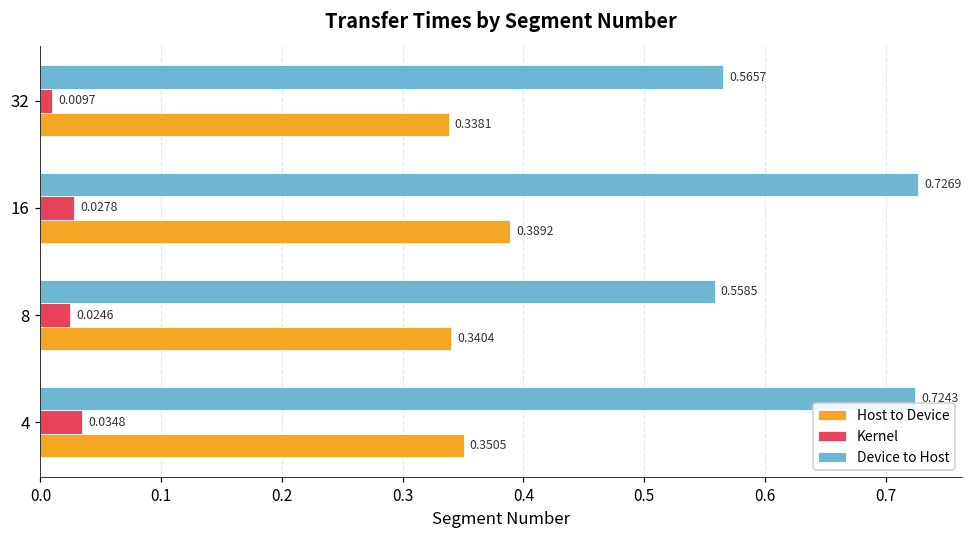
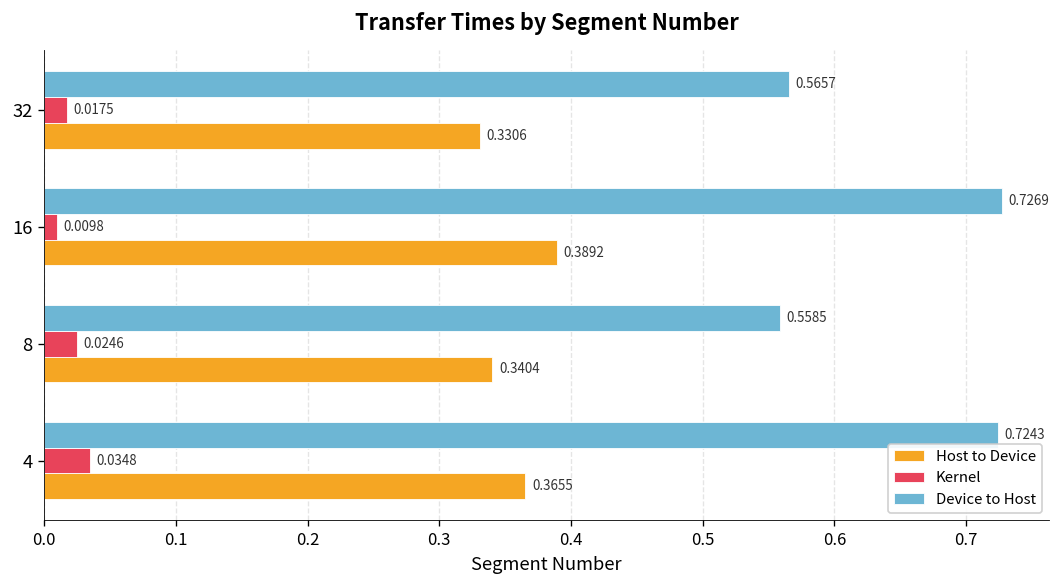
Kernel, 32: 0.0097 -> 0.0175
Host to Device, 32: 0.3381 -> 0.3306
Kernel, 16: 0.0278 -> 0.0098
Host to Device, 4: 0.3505 -> 0.3655
